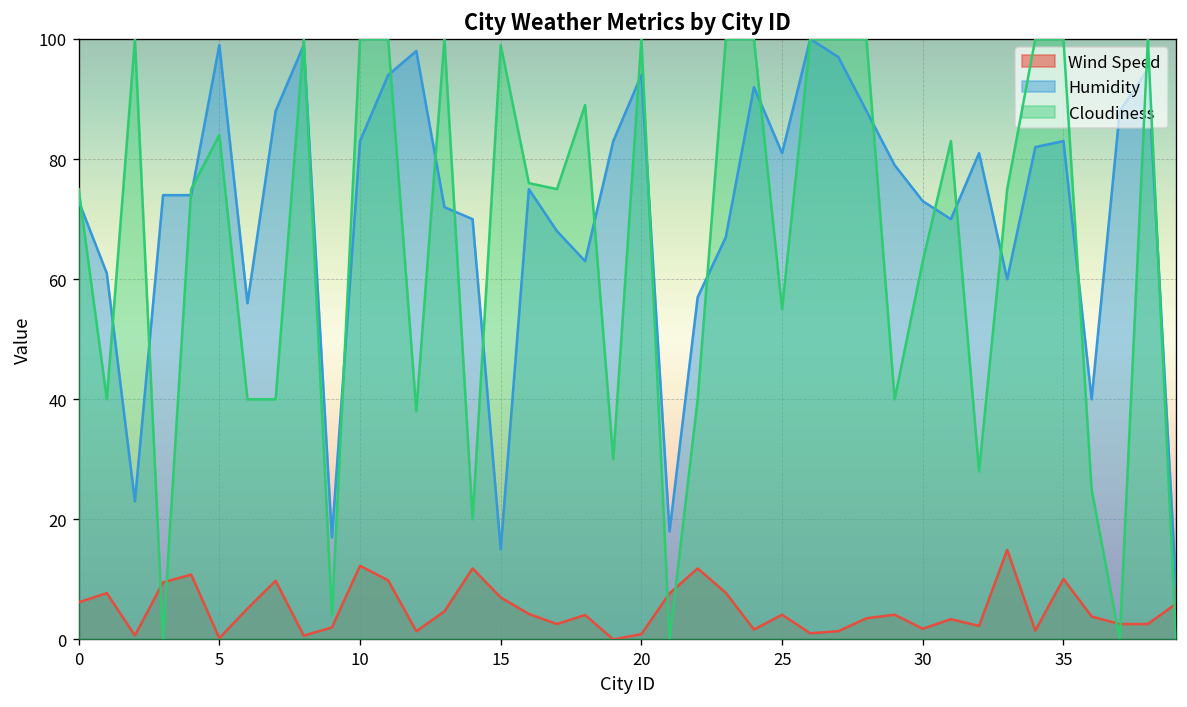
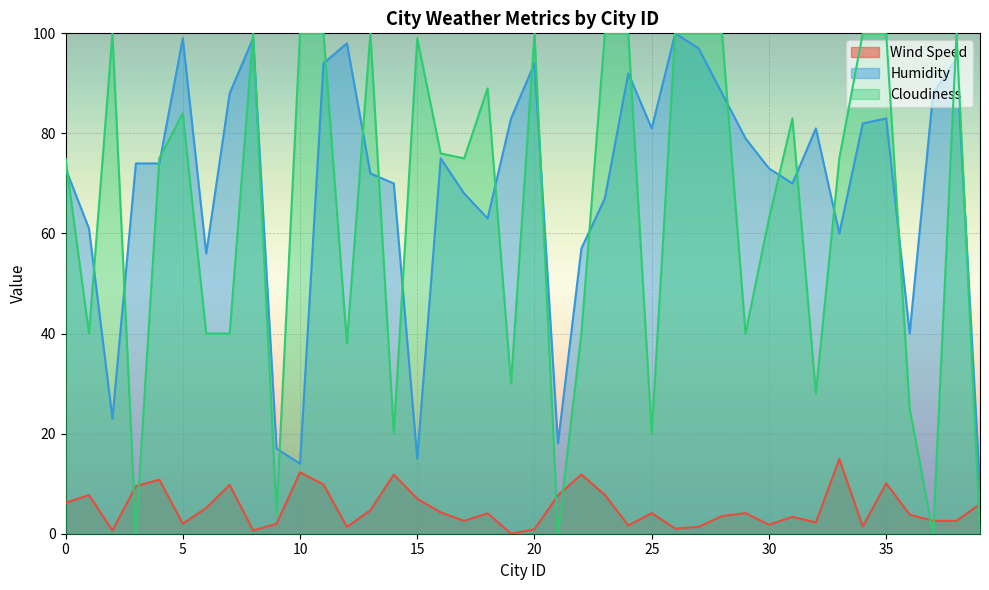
Wind Speed, 5: 0 -> 2
Humidity, 10: 83 -> 14
Cloudiness, 25: 55 -> 20
